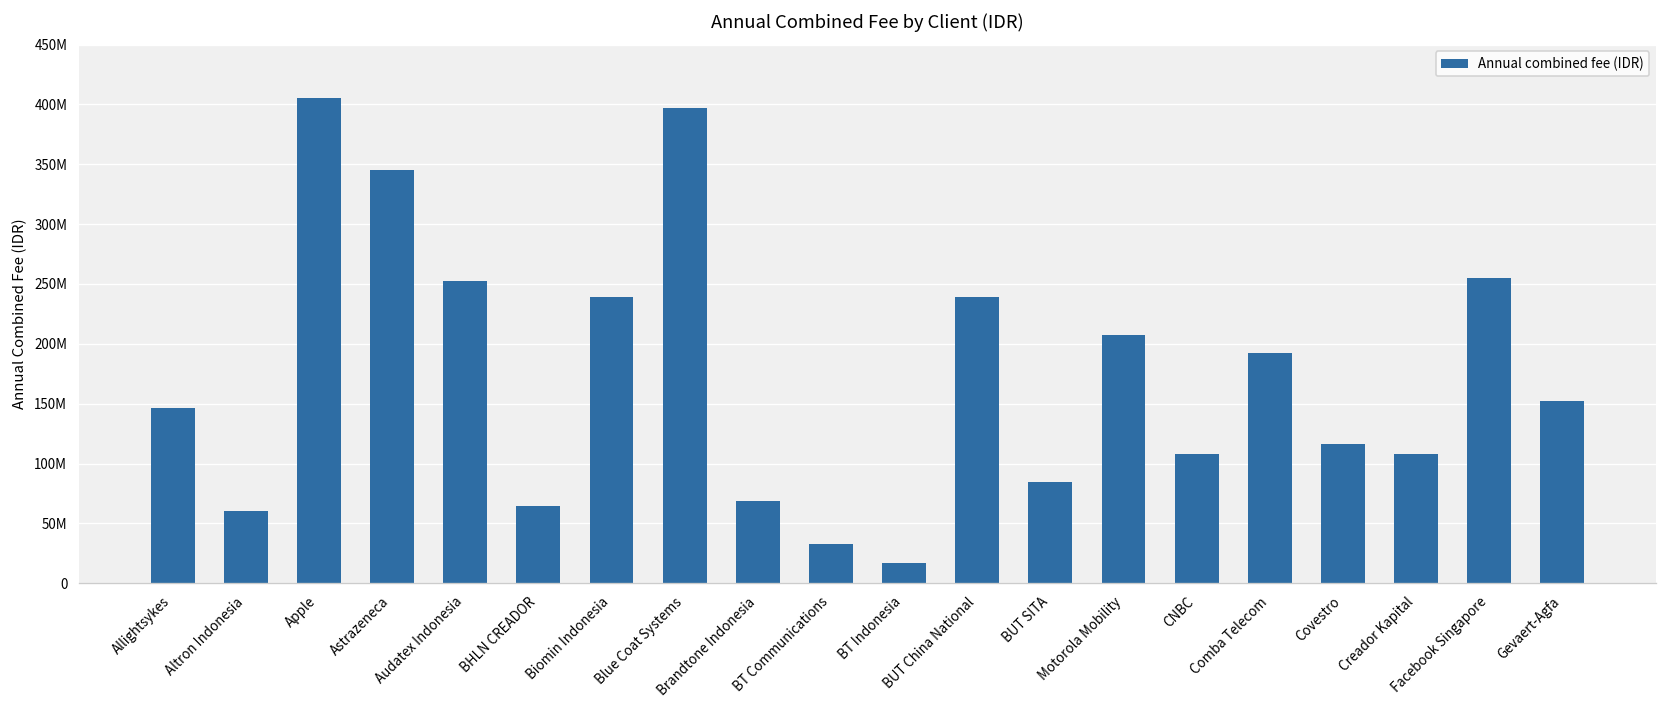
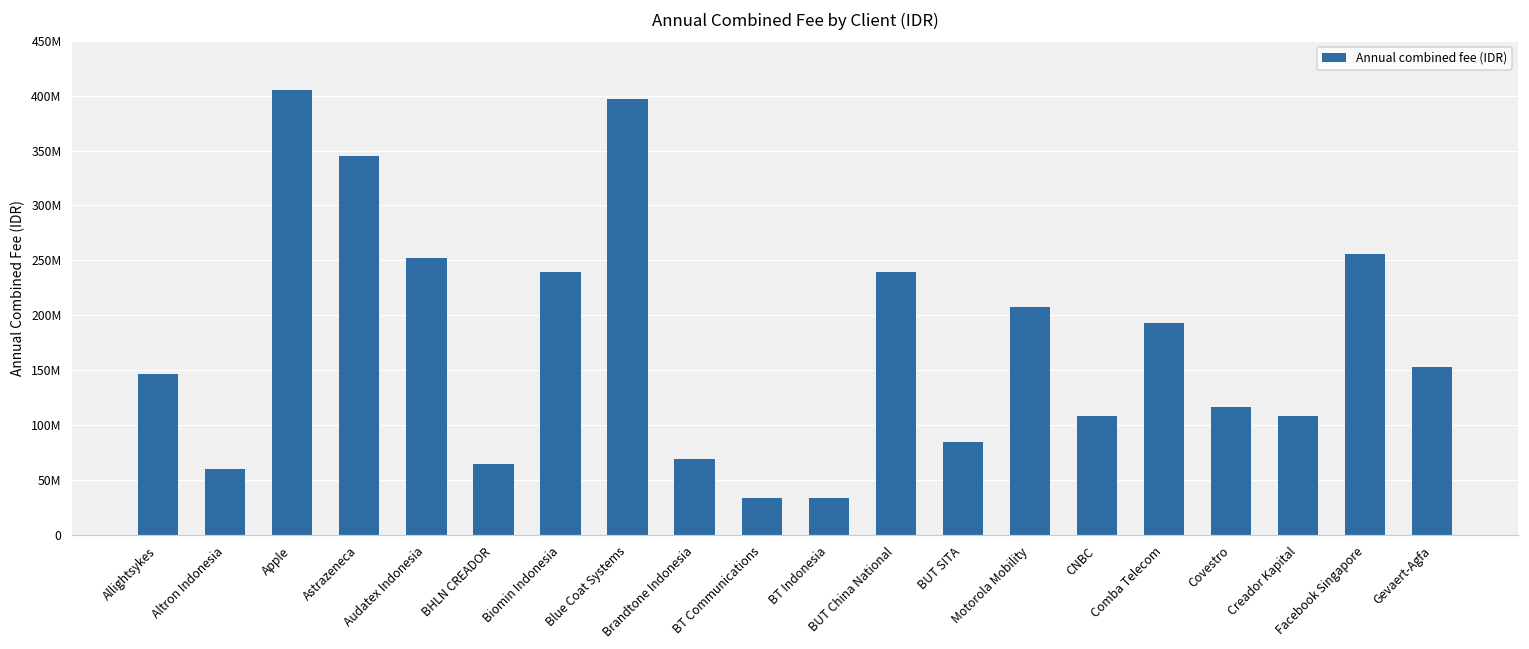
BT Indonesia: 20000000 -> 30000000
